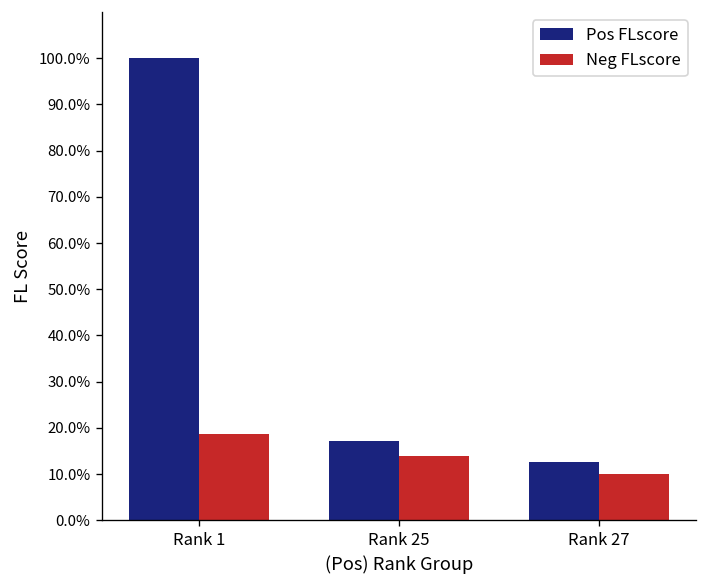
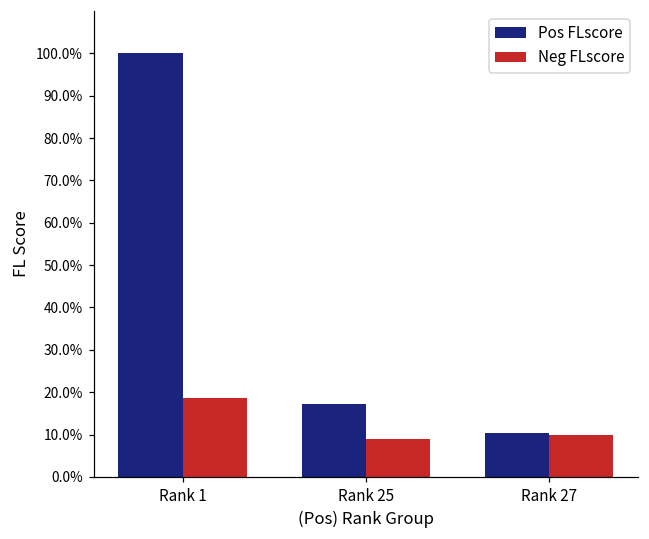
Neg FLscore, Rank 25: 14% -> 9%
Pos FLscore, Rank 27: 13% -> 10%
